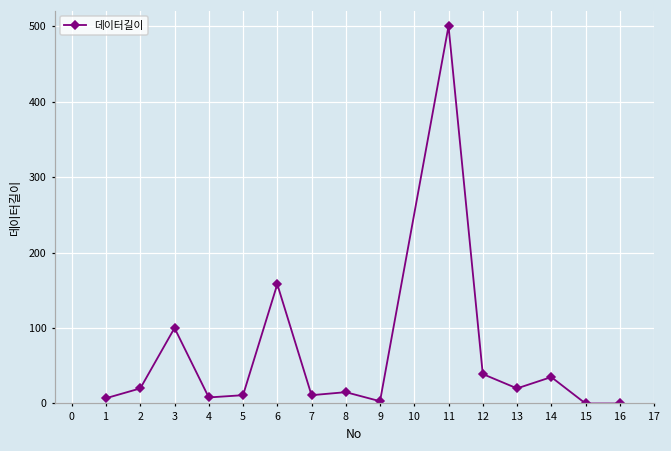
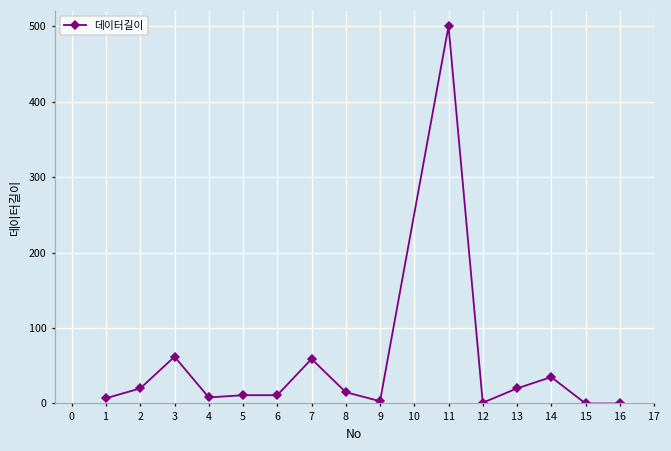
3: 100 -> 60
6: 160 -> 10
7: 10 -> 60
12: 40 -> 0
